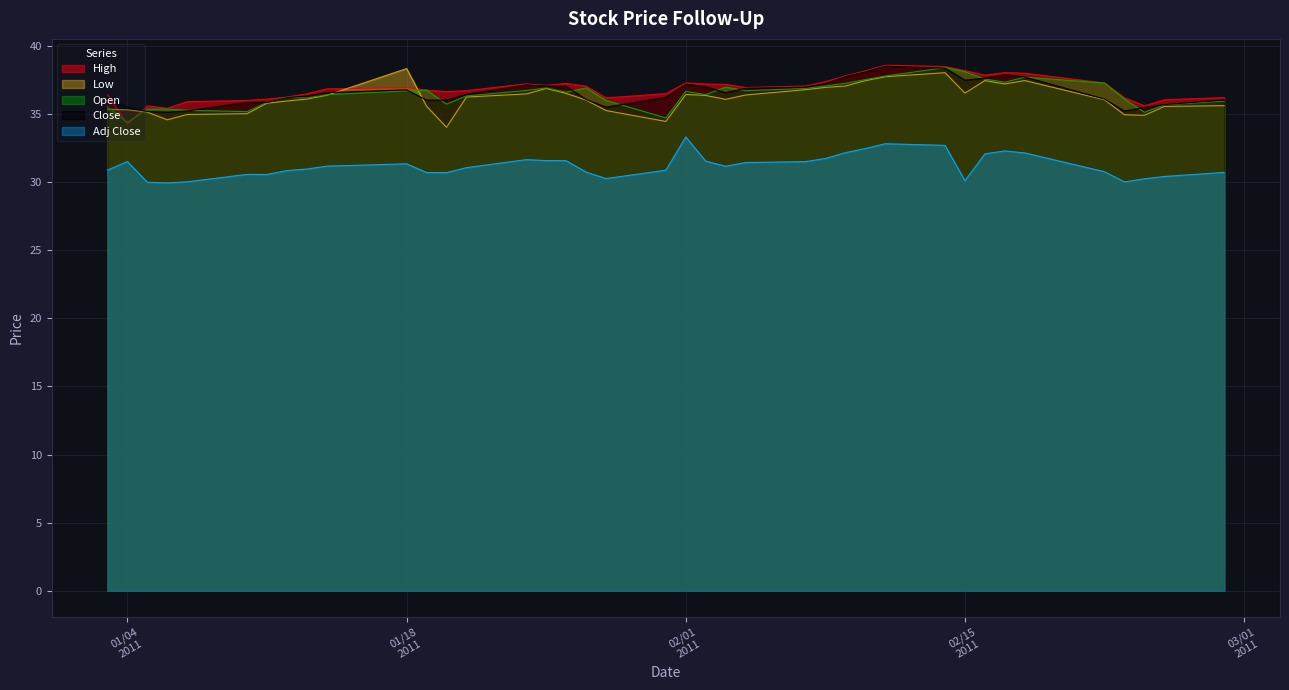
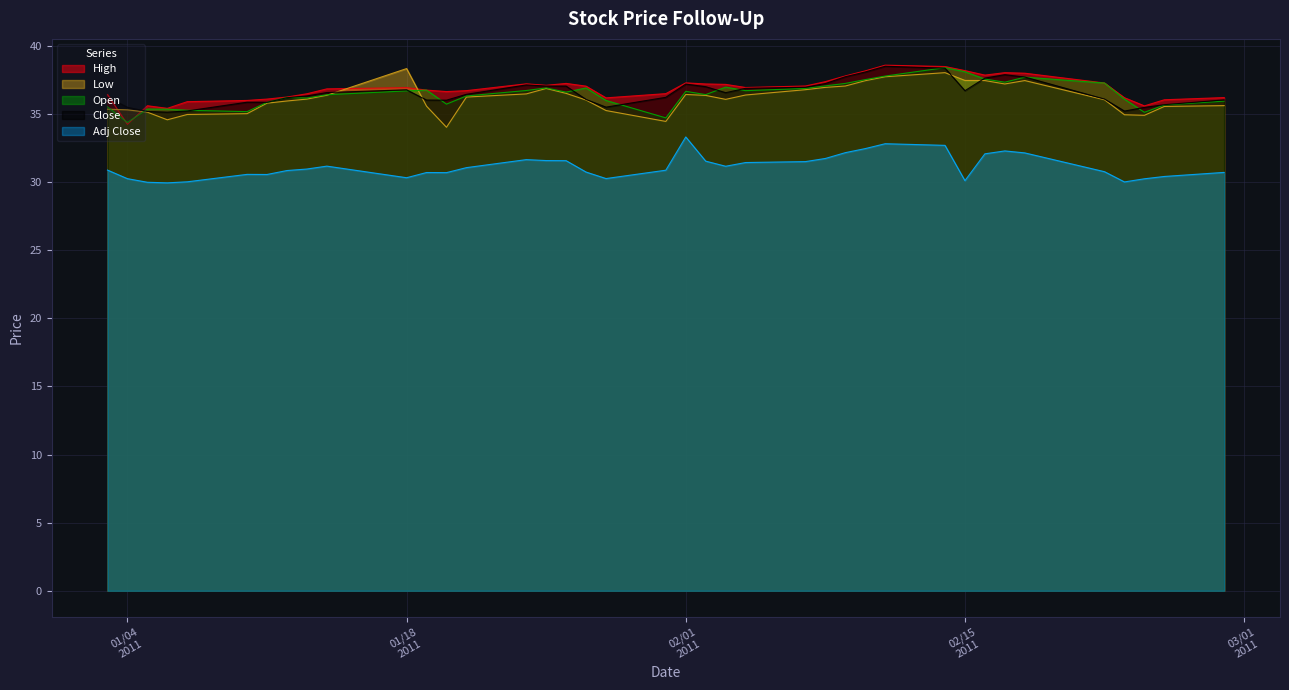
Adj Close, 01/04 2011: 31.5 -> 30.3
Adj Close, 01/18 2011: 31.3 -> 30.3
Low, 02/15 2011: 36.5 -> 37.5
Close, 02/15 2011: 37.5 -> 36.7
